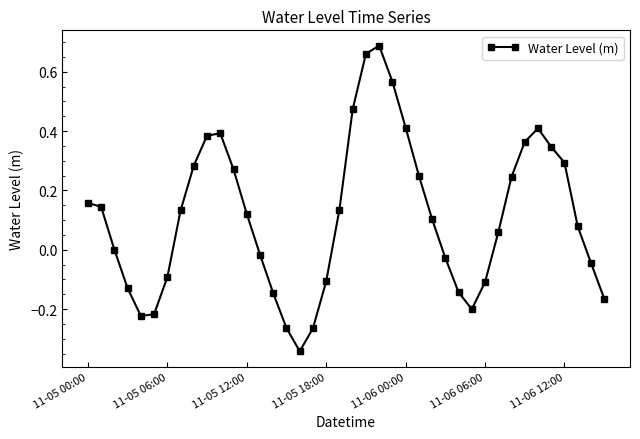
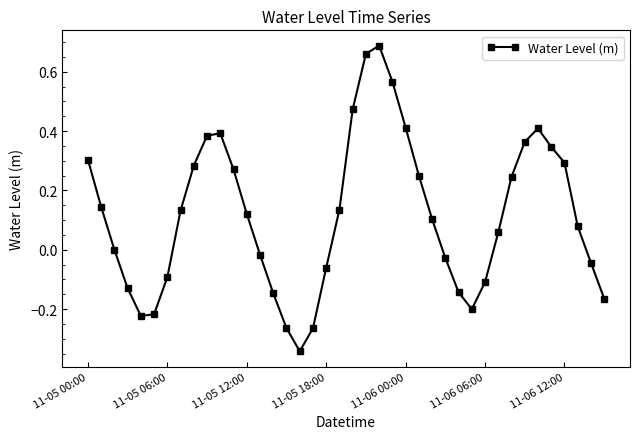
11-05 00:00: 0.16 -> 0.30
11-05 18:00: -0.11 -> -0.06
